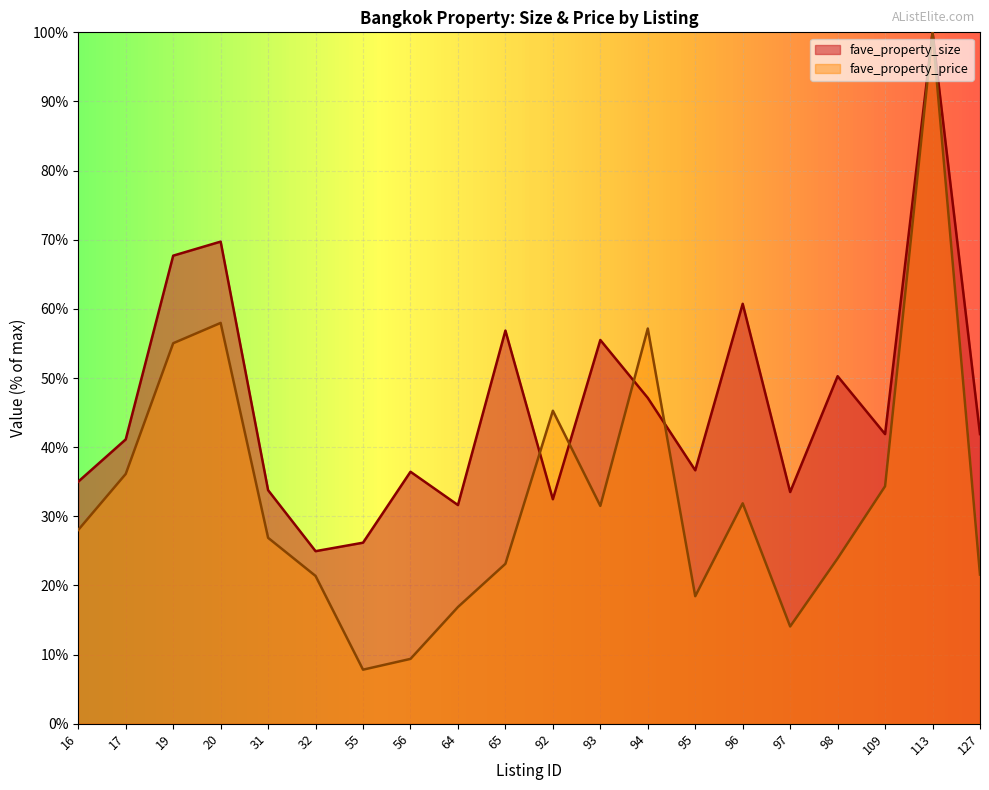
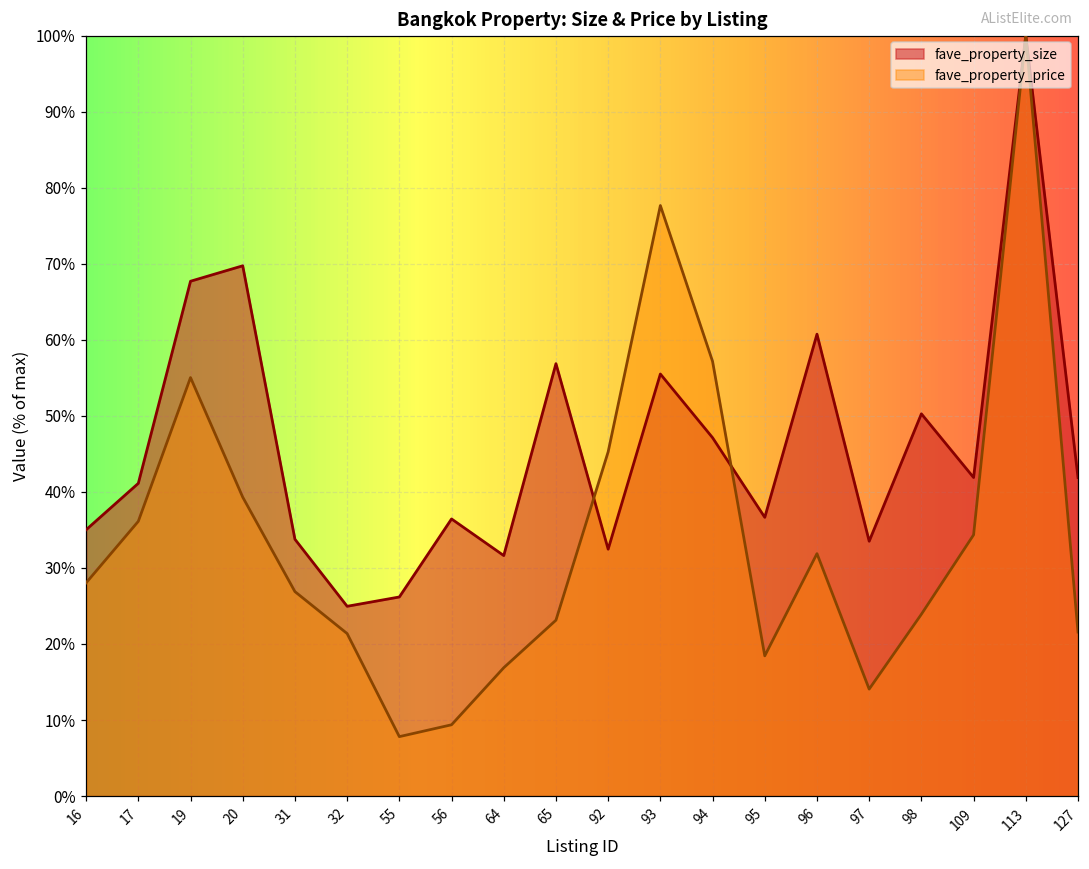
fave_property_price, 20: 58% -> 39%
fave_property_price, 93: 32% -> 78%
